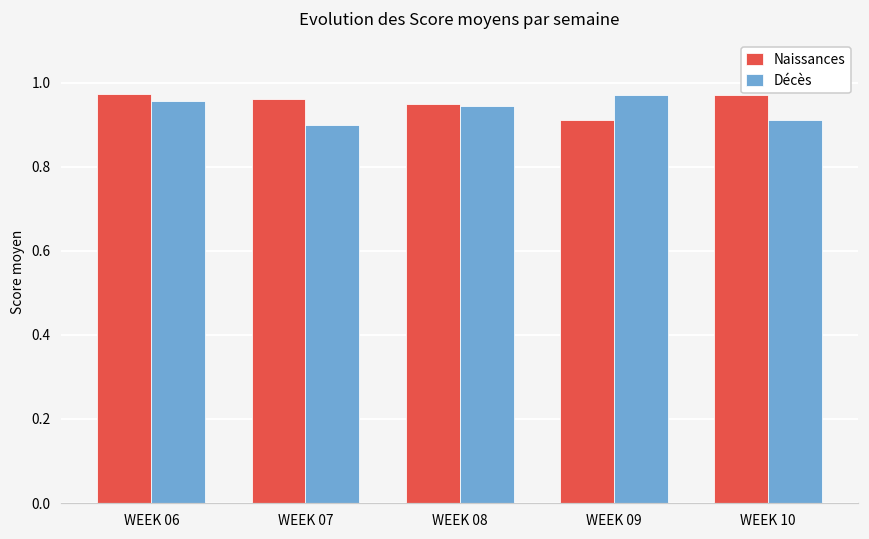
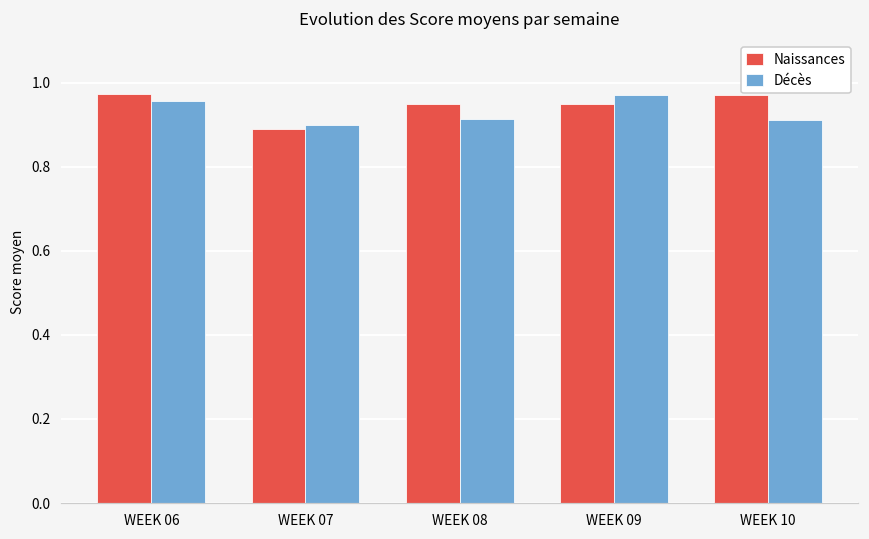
Naissances, WEEK 07: 0.96 -> 0.89
Décès, WEEK 08: 0.95 -> 0.91
Naissances, WEEK 09: 0.91 -> 0.95
